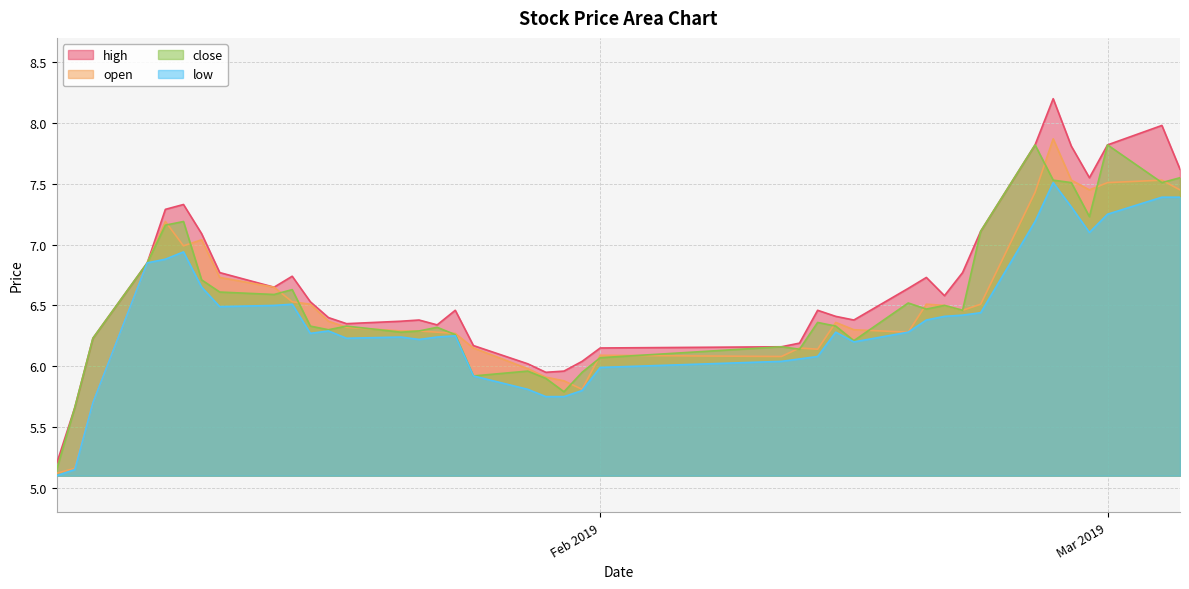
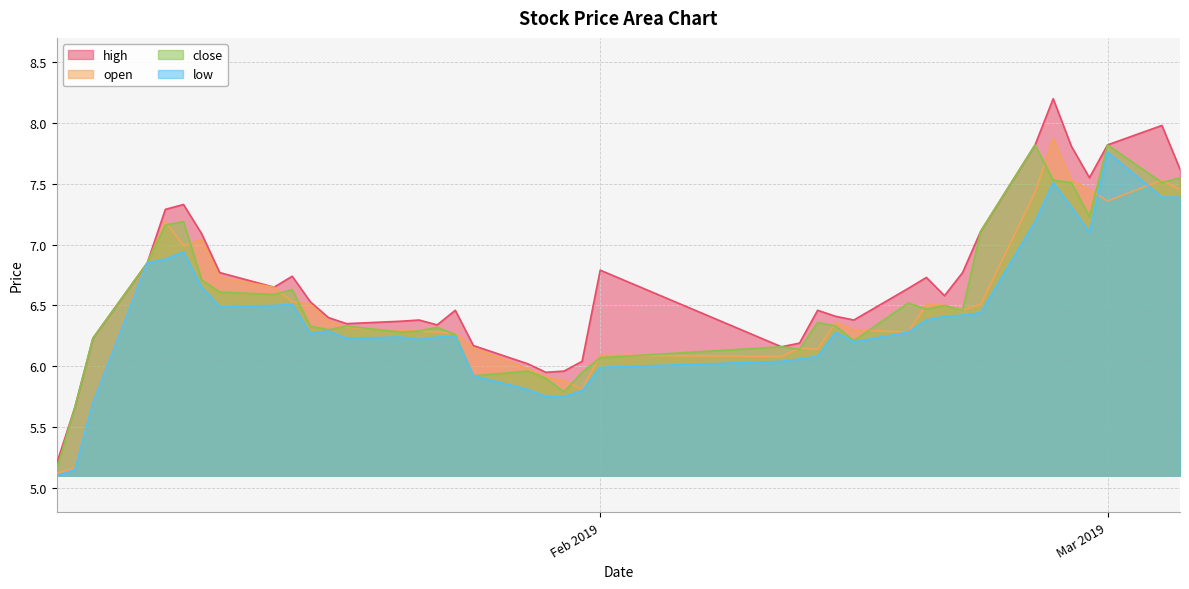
high, Feb 2019: 6.15 -> 6.79
open, Mar 2019: 7.51 -> 7.36
low, Mar 2019: 7.25 -> 7.76
